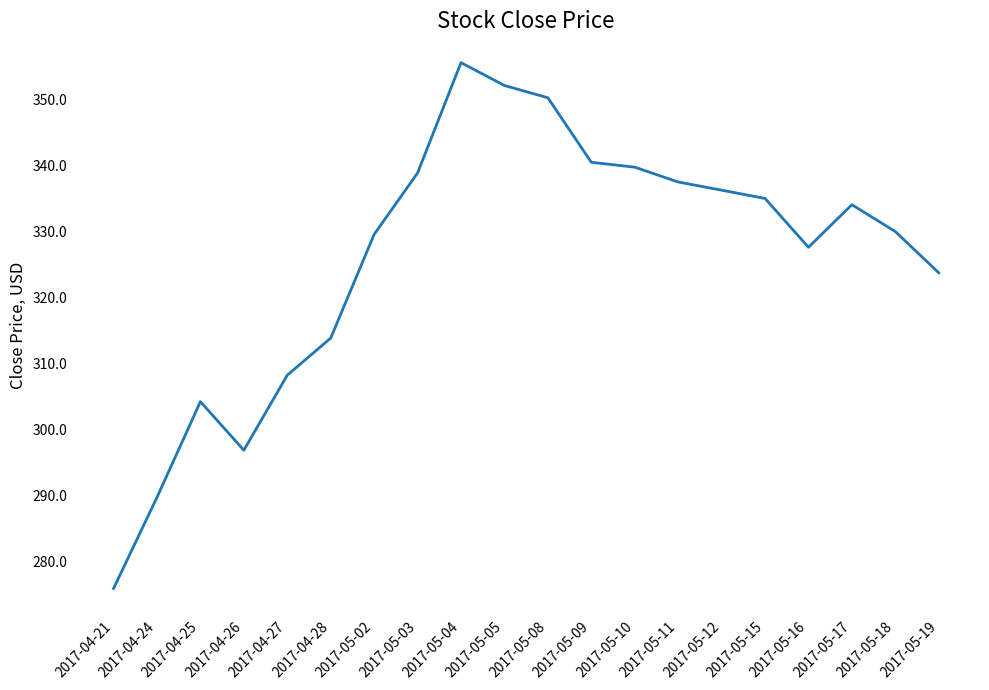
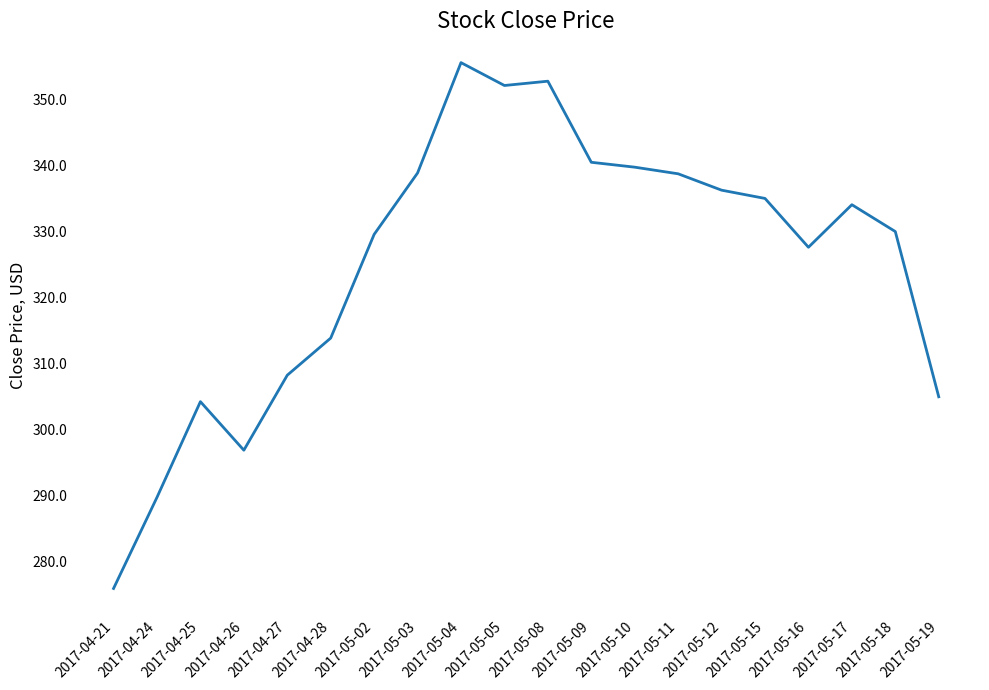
2017-05-08: 350 -> 353
2017-05-11: 337 -> 339
2017-05-19: 324 -> 305
